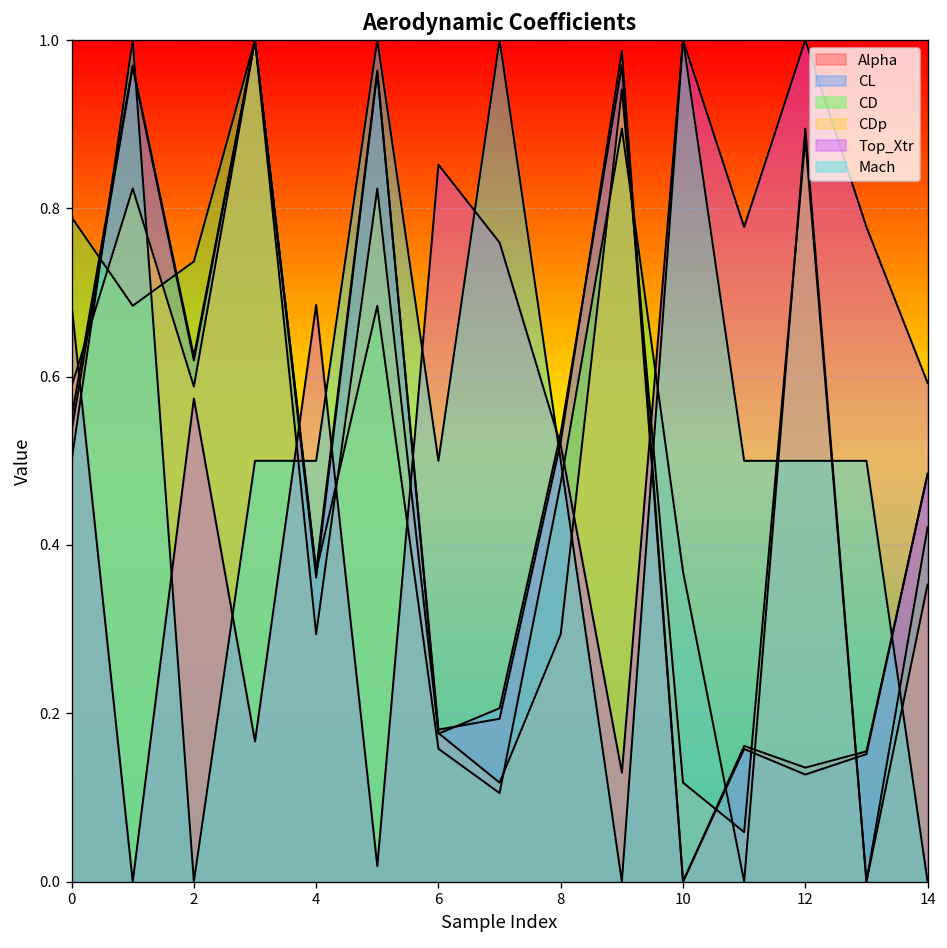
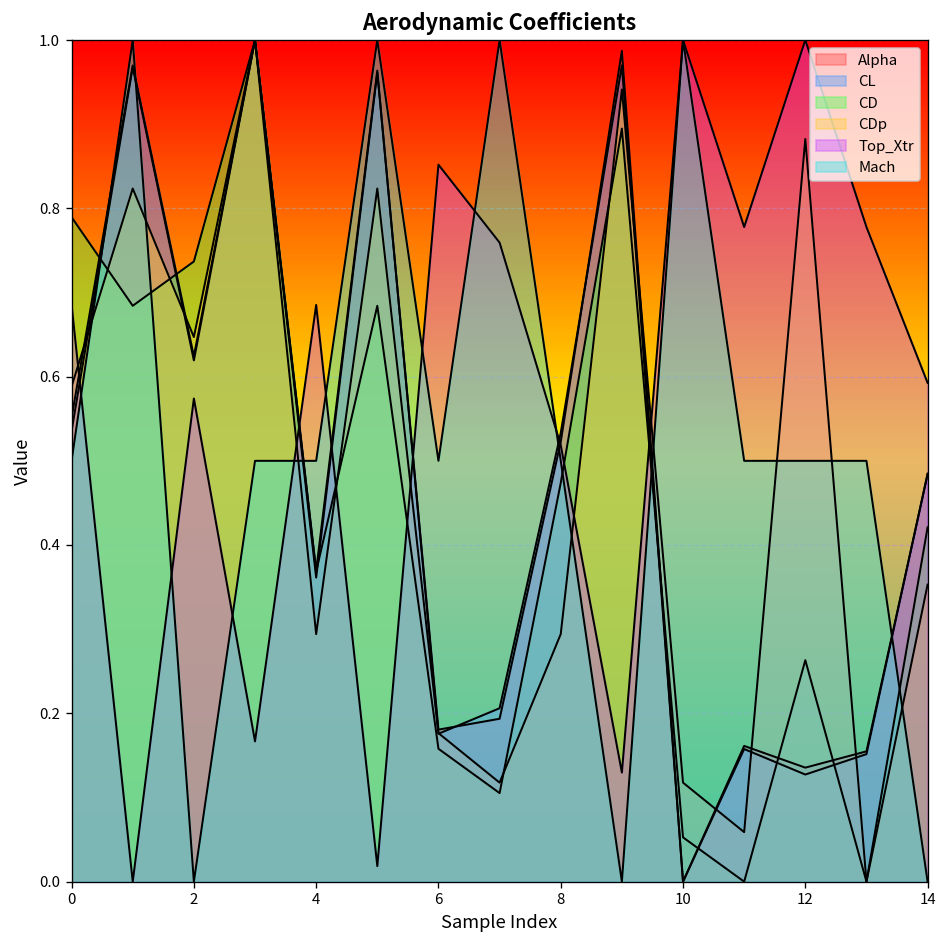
CDp, 2: 0.59 -> 0.65
CD, 10: 0.37 -> 0.05
CD, 12: 0.89 -> 0.26
